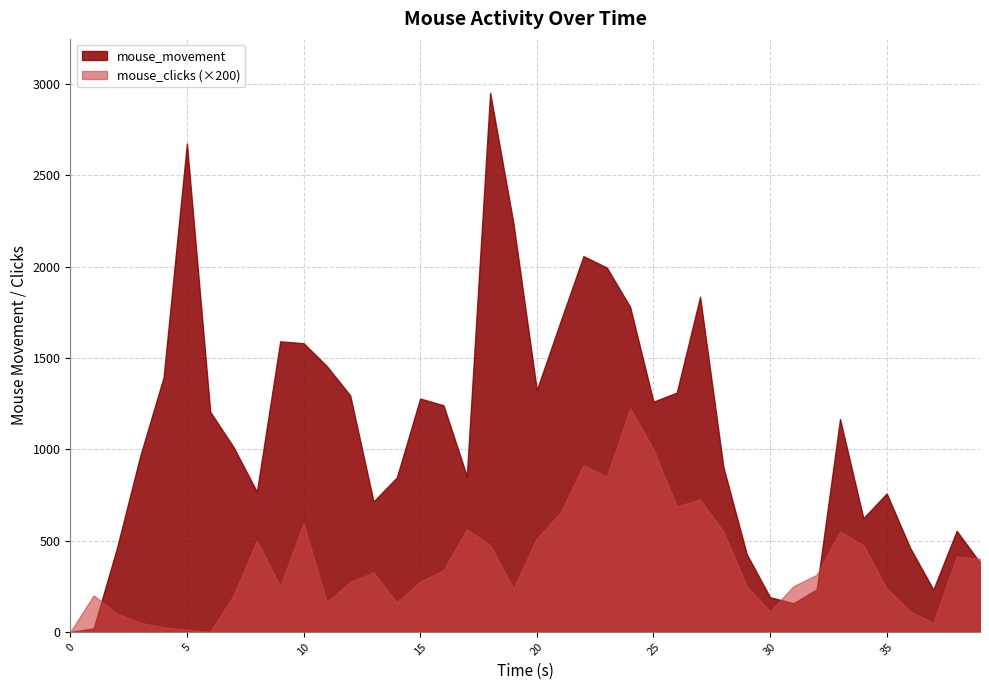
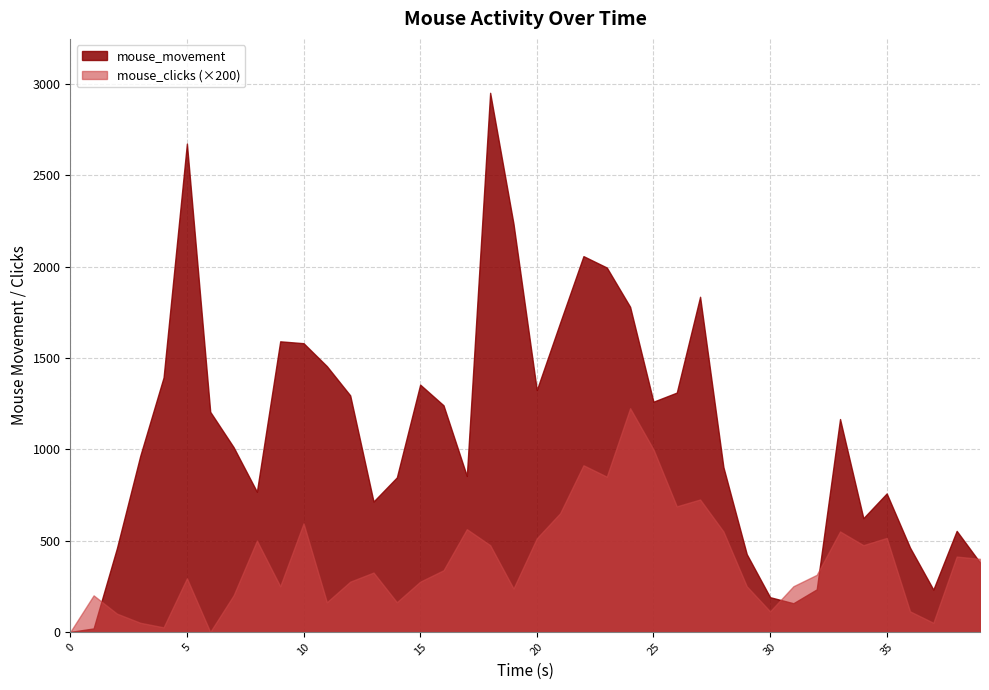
mouse_clicks (×200), 5: 10 -> 290
mouse_movement, 15: 1280 -> 1350
mouse_clicks (×200), 35: 240 -> 510
